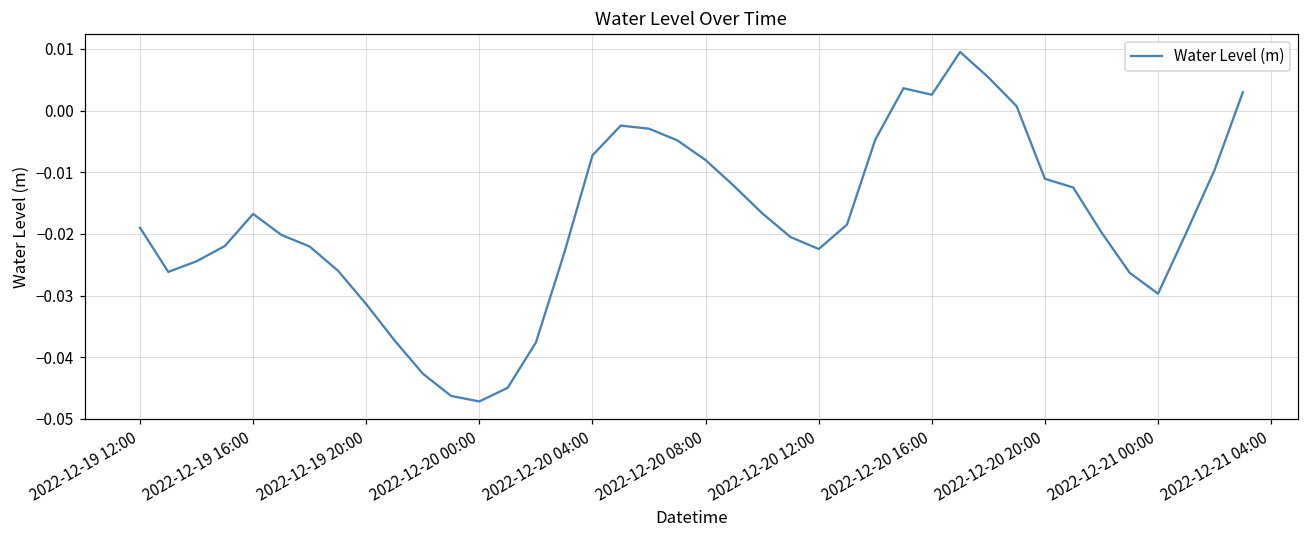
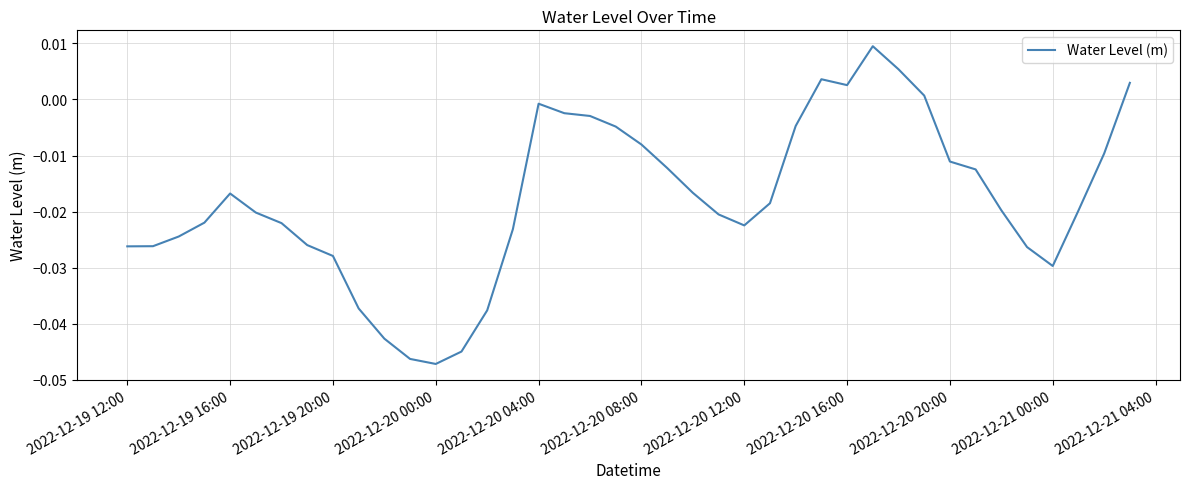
2022-12-19 12:00: -0.019 -> -0.026
2022-12-19 20:00: -0.031 -> -0.028
2022-12-20 04:00: -0.007 -> -0.001
